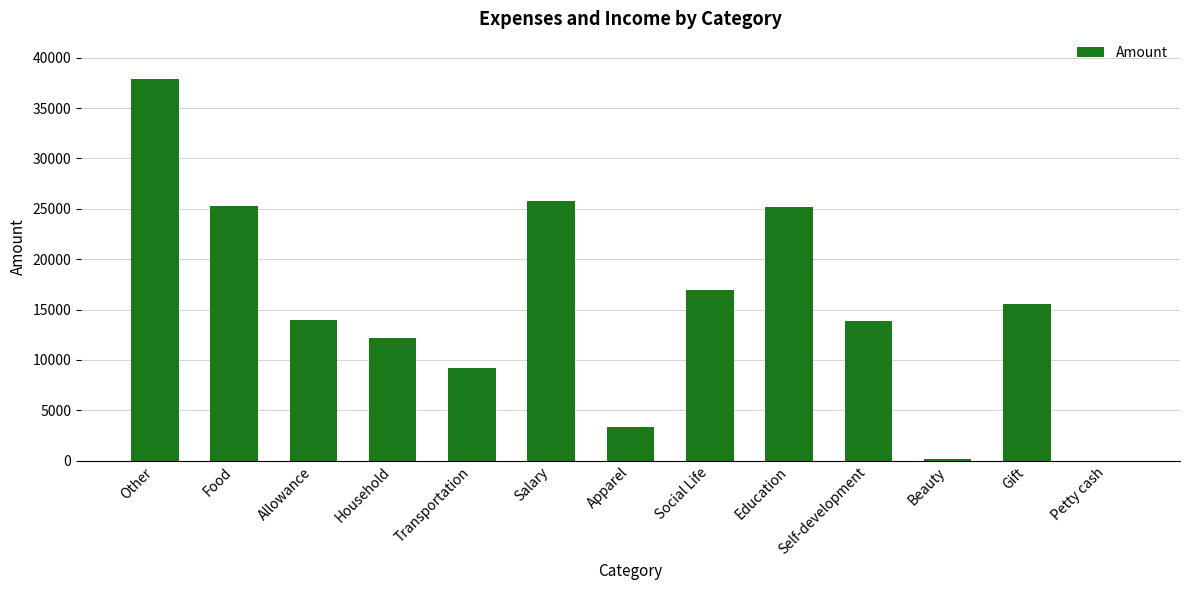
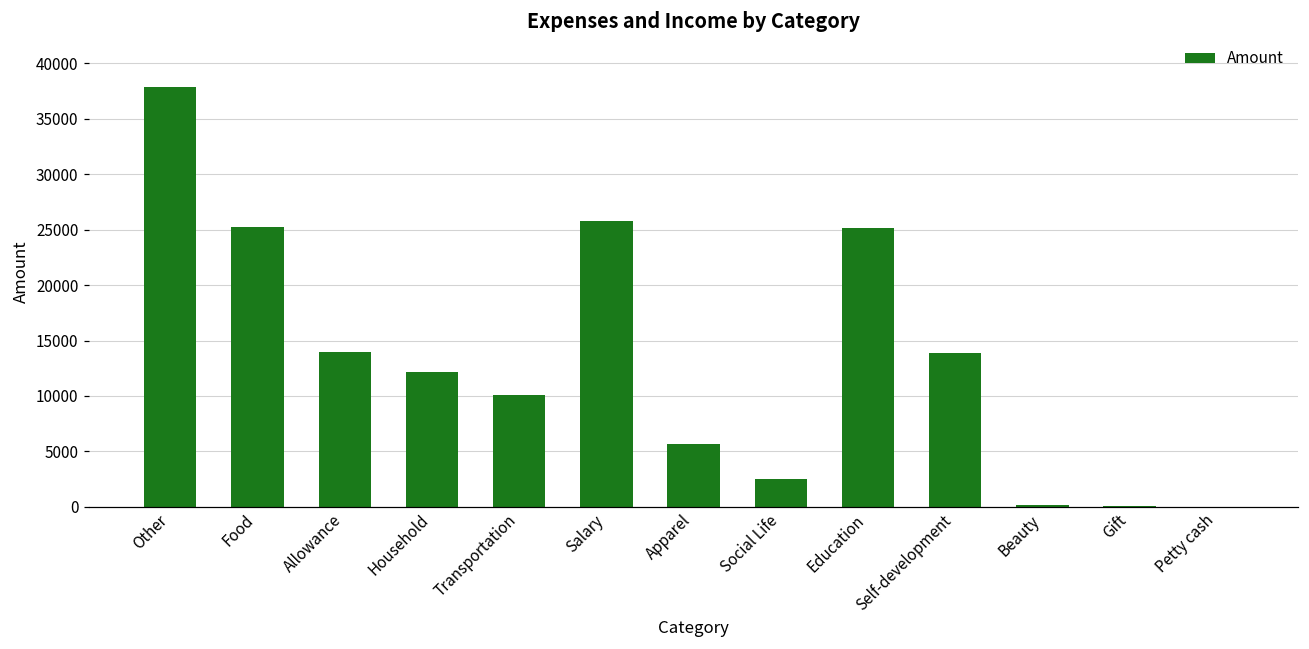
Transportation: 9200 -> 10100
Apparel: 3400 -> 5700
Social Life: 17000 -> 2500
Gift: 15500 -> 100
